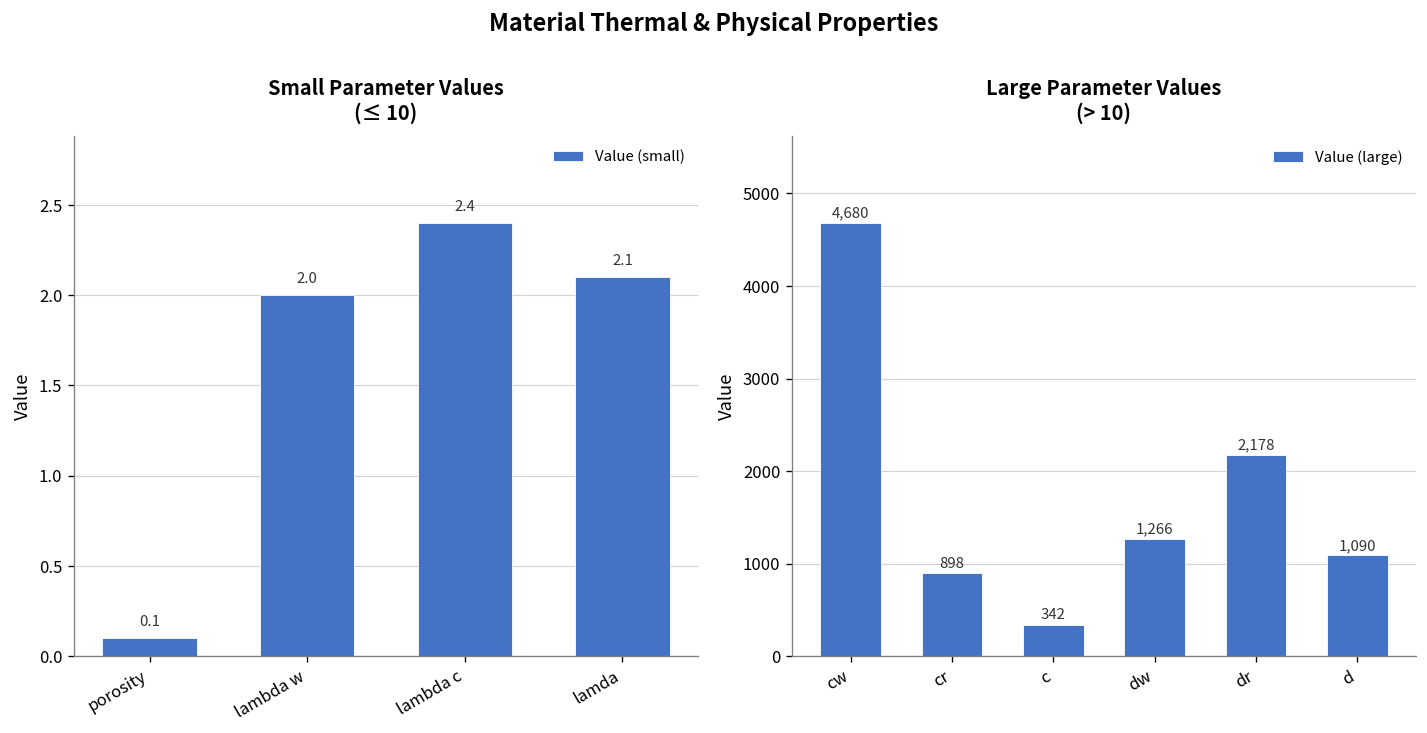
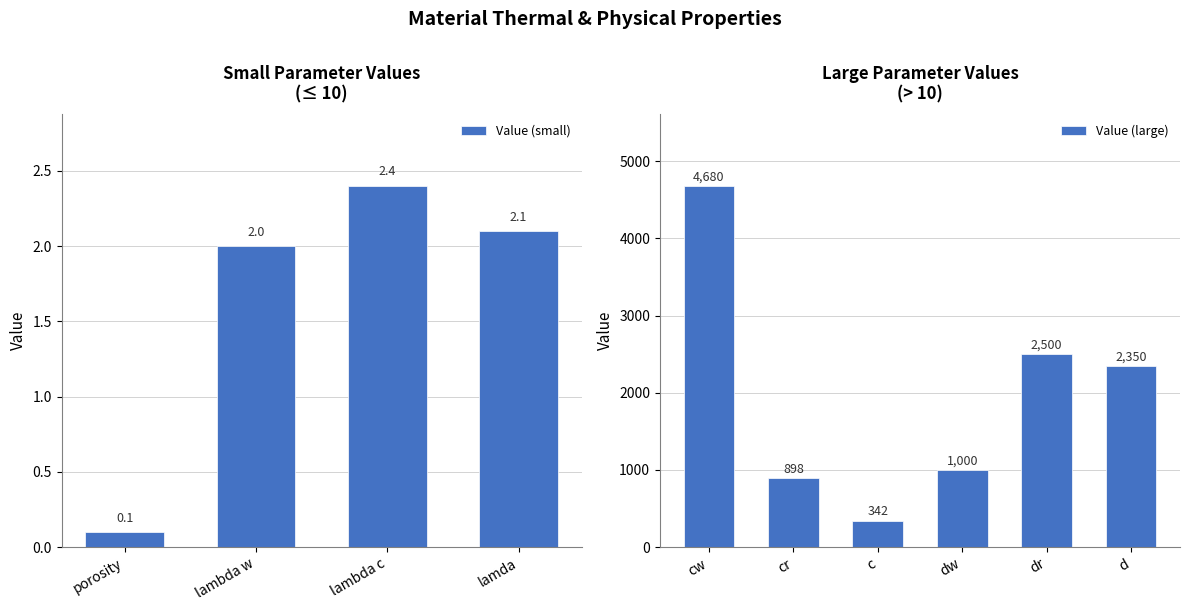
Large Parameter Values (> 10), dw: 1,266 -> 1,000
Large Parameter Values (> 10), dr: 2,178 -> 2,500
Large Parameter Values (> 10), d: 1,090 -> 2,350
